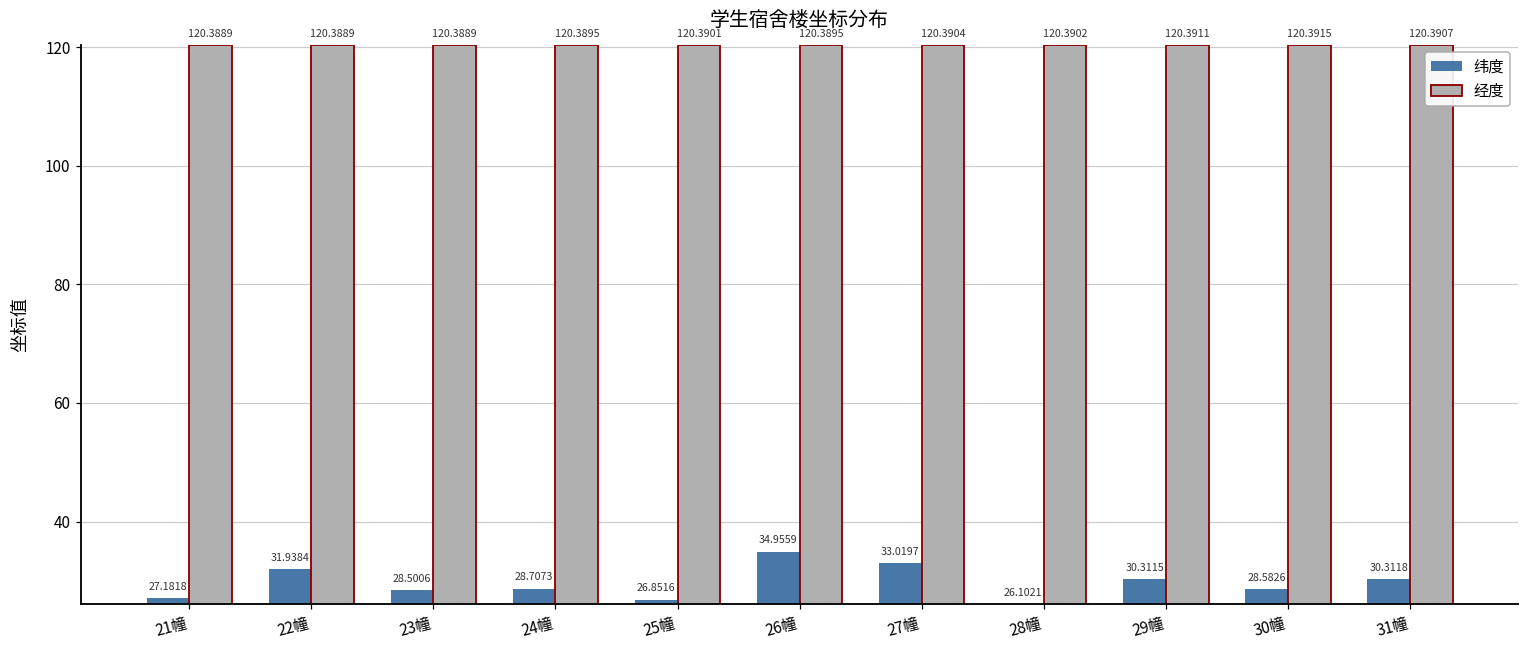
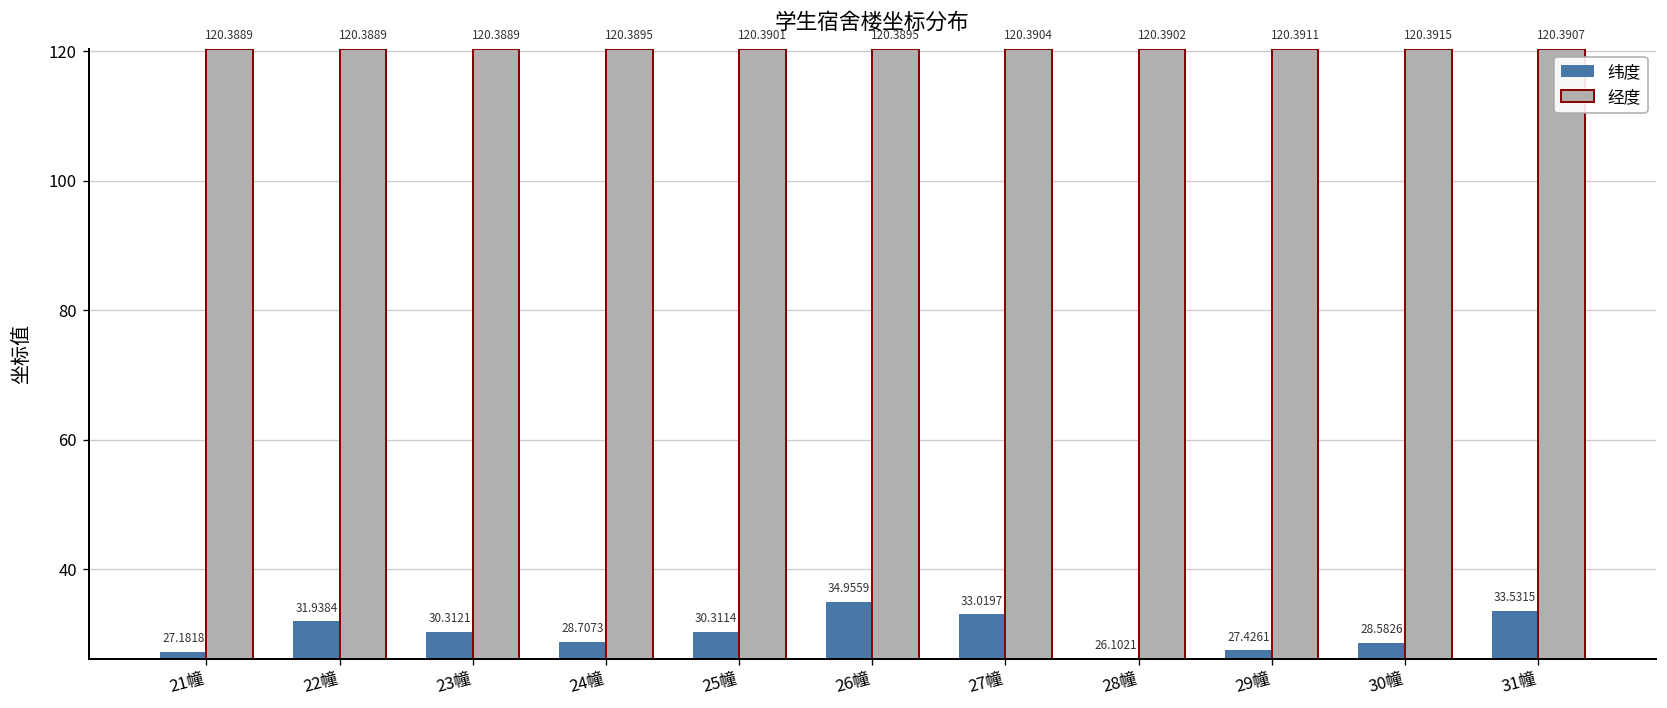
纬度, 23幢: 28.5006 -> 30.3121
纬度, 25幢: 26.8516 -> 30.3114
纬度, 29幢: 30.3115 -> 27.4261
纬度, 31幢: 30.3118 -> 33.5315
